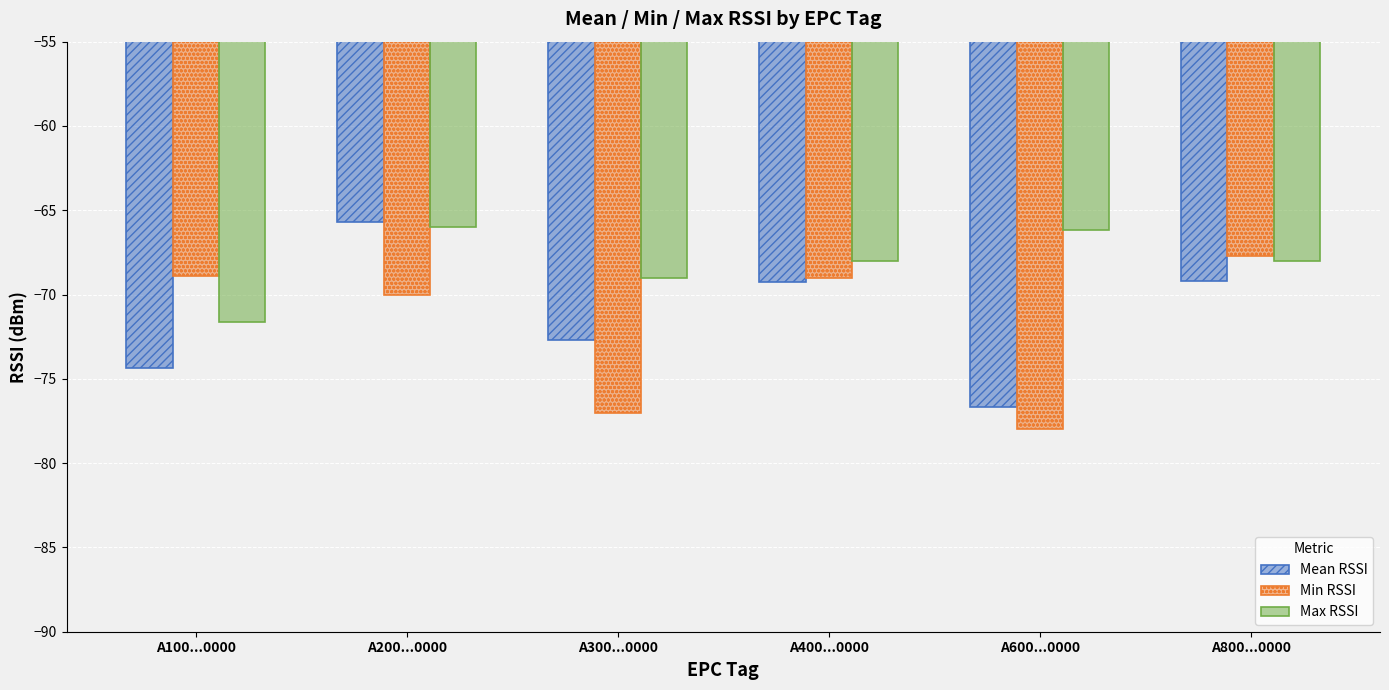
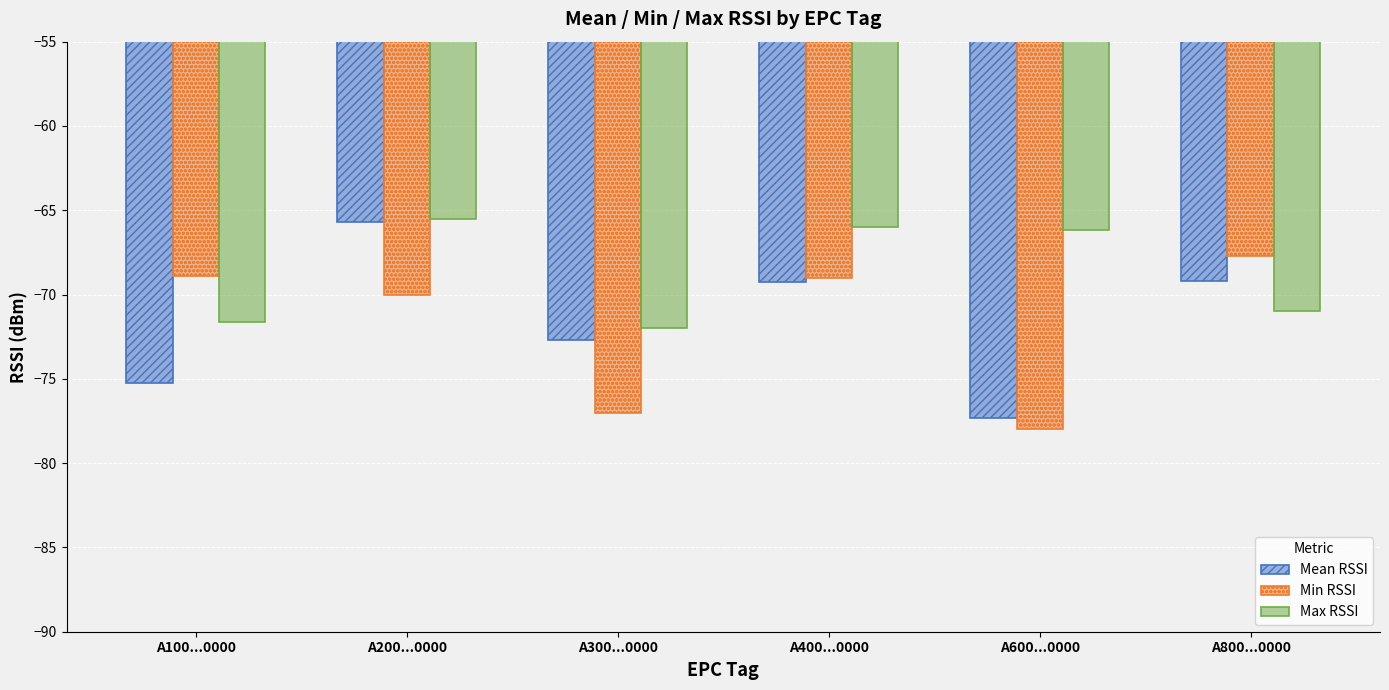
Mean RSSI, A100...0000: -74.3 -> -75.2
Max RSSI, A200...0000: -66.0 -> -65.5
Max RSSI, A300...0000: -69 -> -72
Max RSSI, A400...0000: -68 -> -66
Mean RSSI, A600...0000: -76.7 -> -77.3
Max RSSI, A800...0000: -68 -> -71
